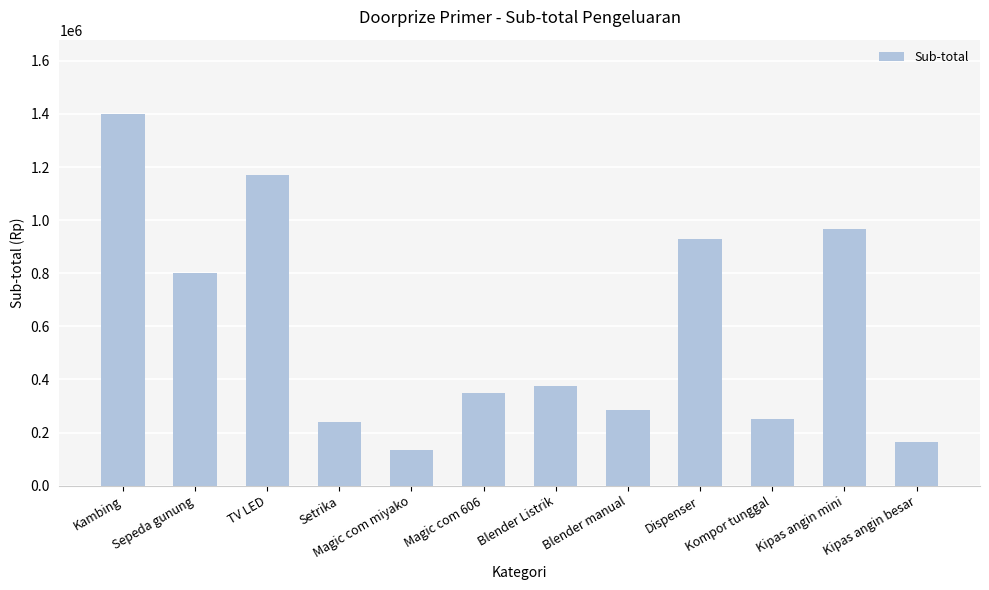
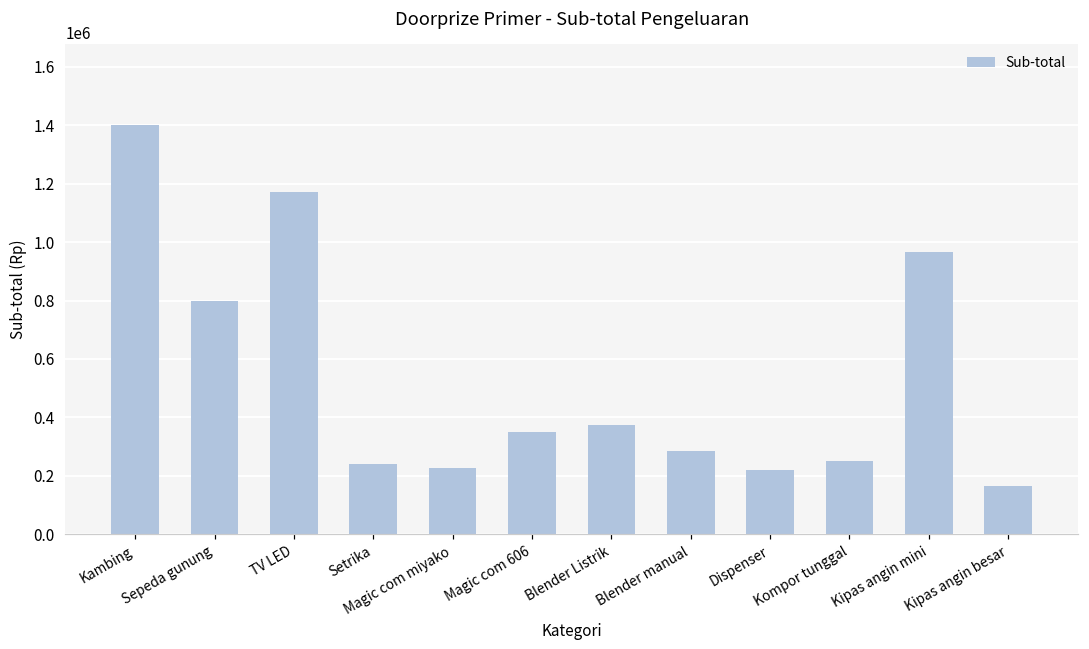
Magic com miyako: 130000 -> 230000
Dispenser: 930000 -> 220000
